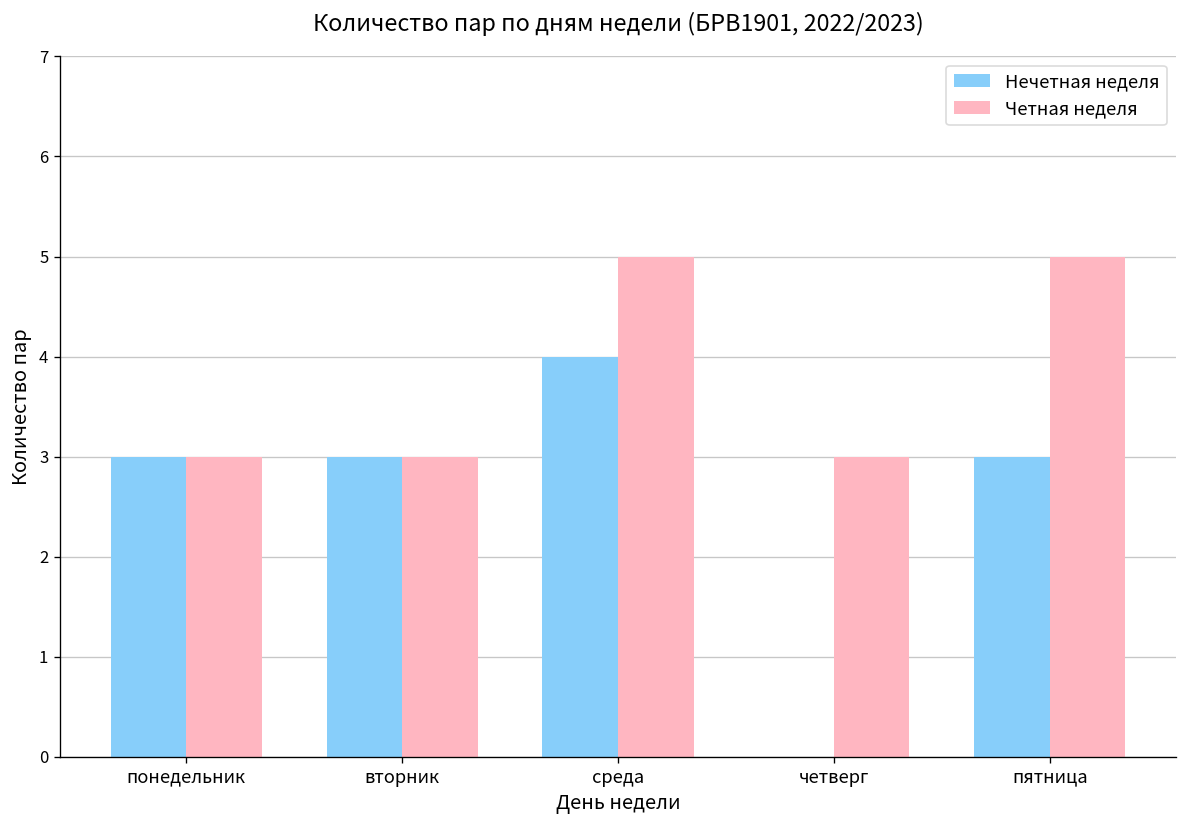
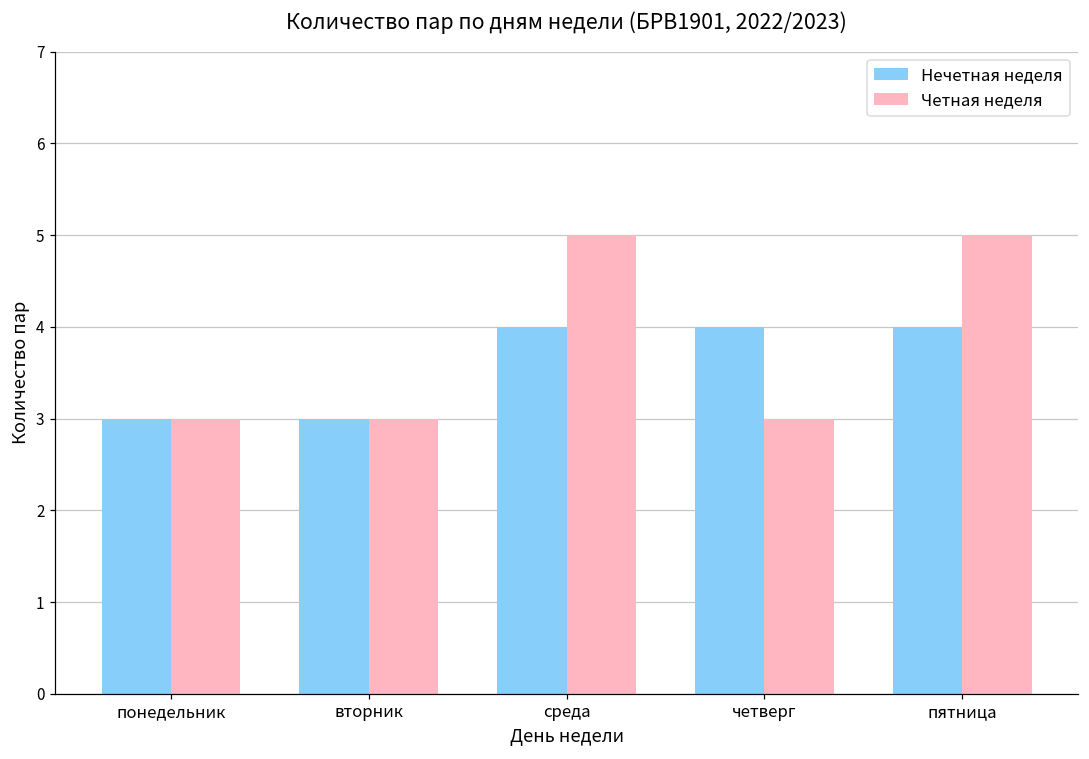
Нечетная неделя, четверг: 0 -> 4
Нечетная неделя, пятница: 3 -> 4
